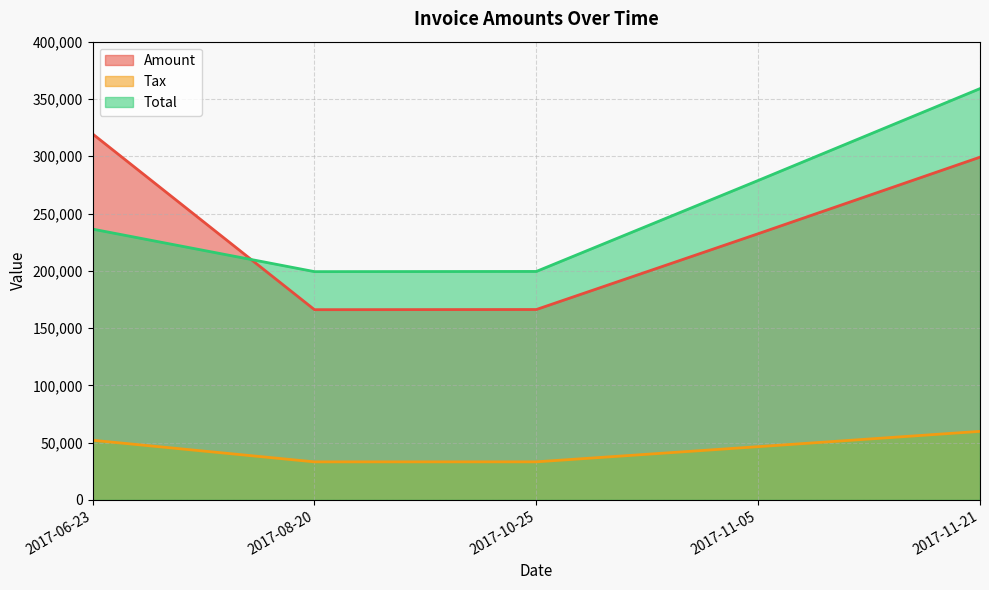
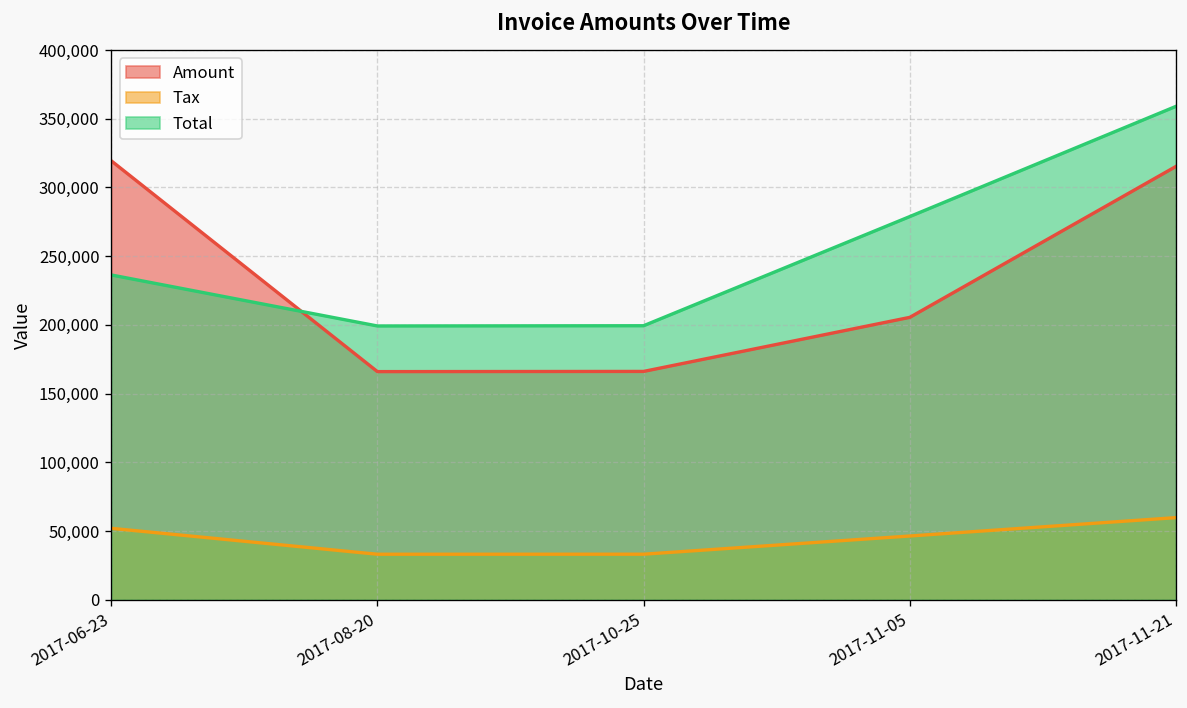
Amount, 2017-11-05: 232,000 -> 206,000
Amount, 2017-11-21: 299,000 -> 315,000
